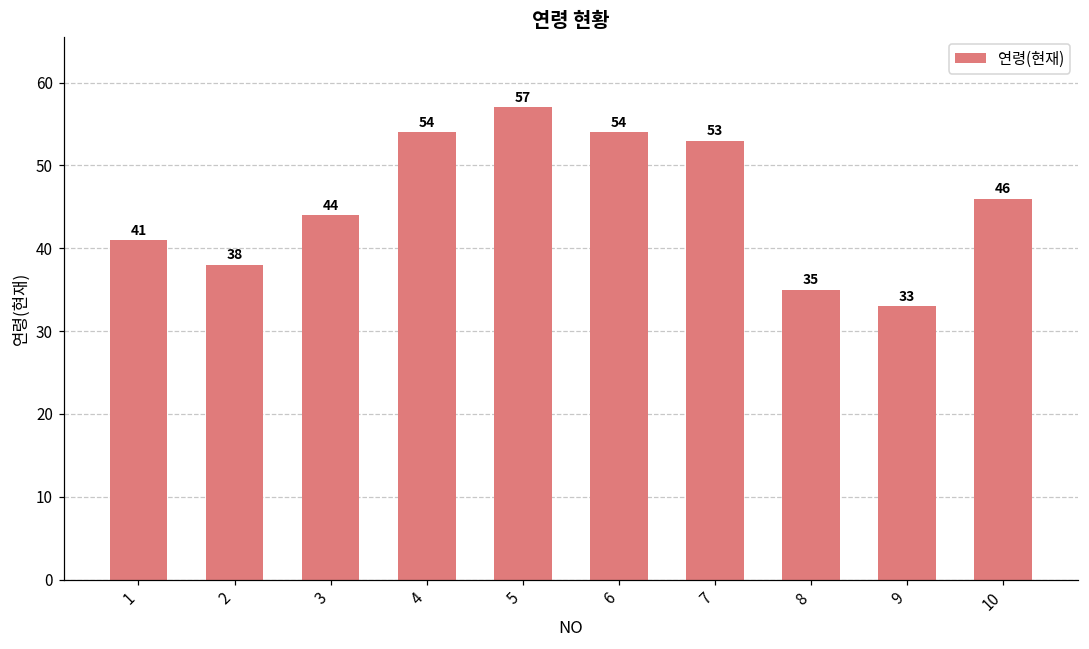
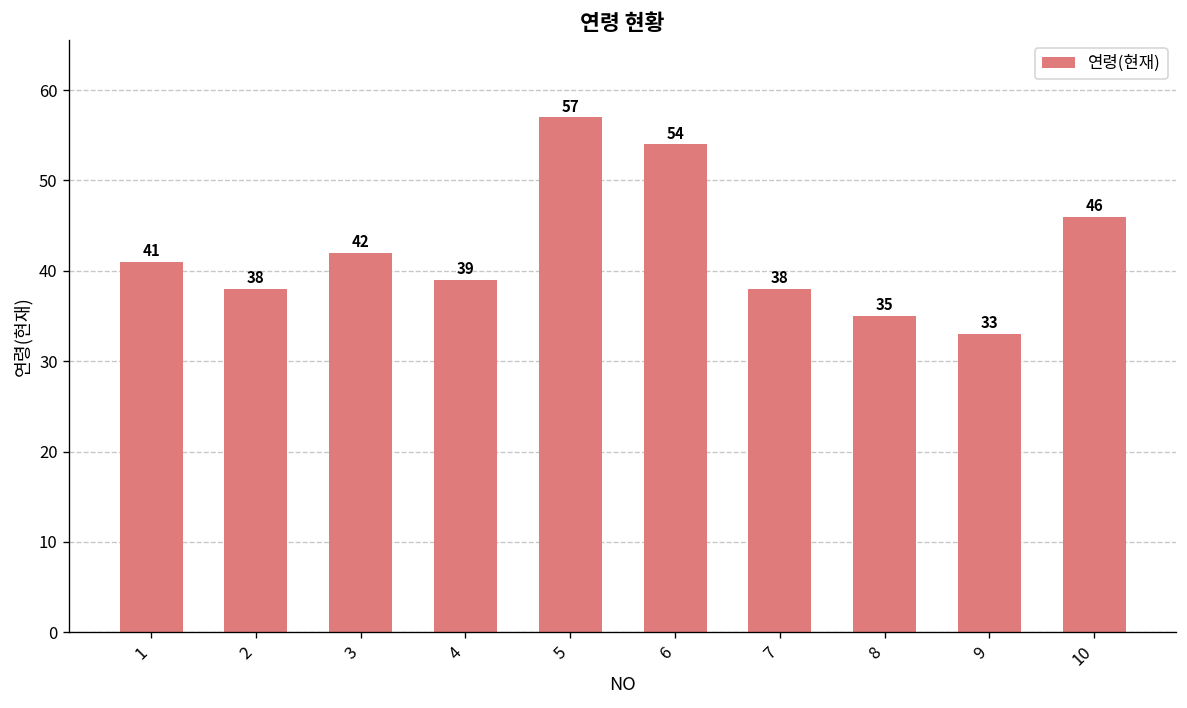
3: 44 -> 42
4: 54 -> 39
7: 53 -> 38
